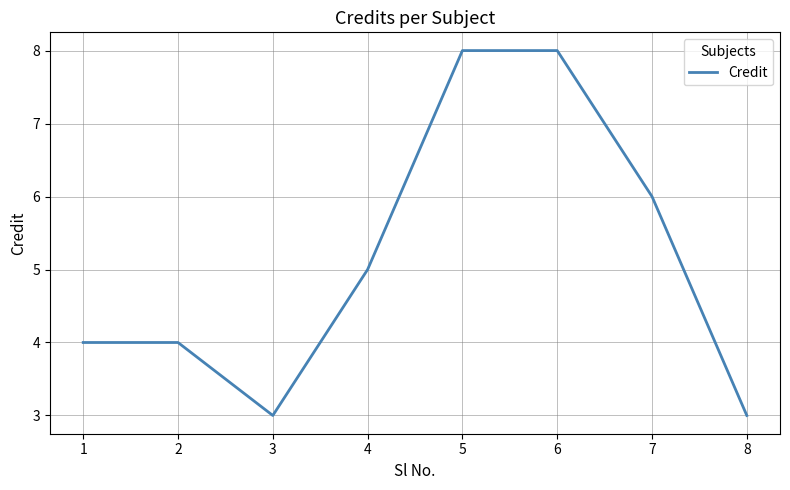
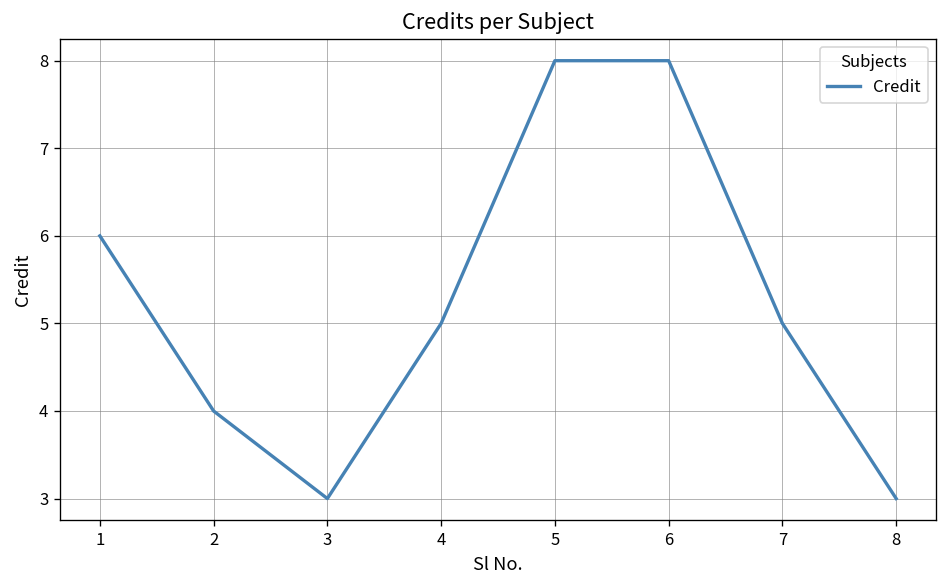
1: 4 -> 6
7: 6 -> 5
